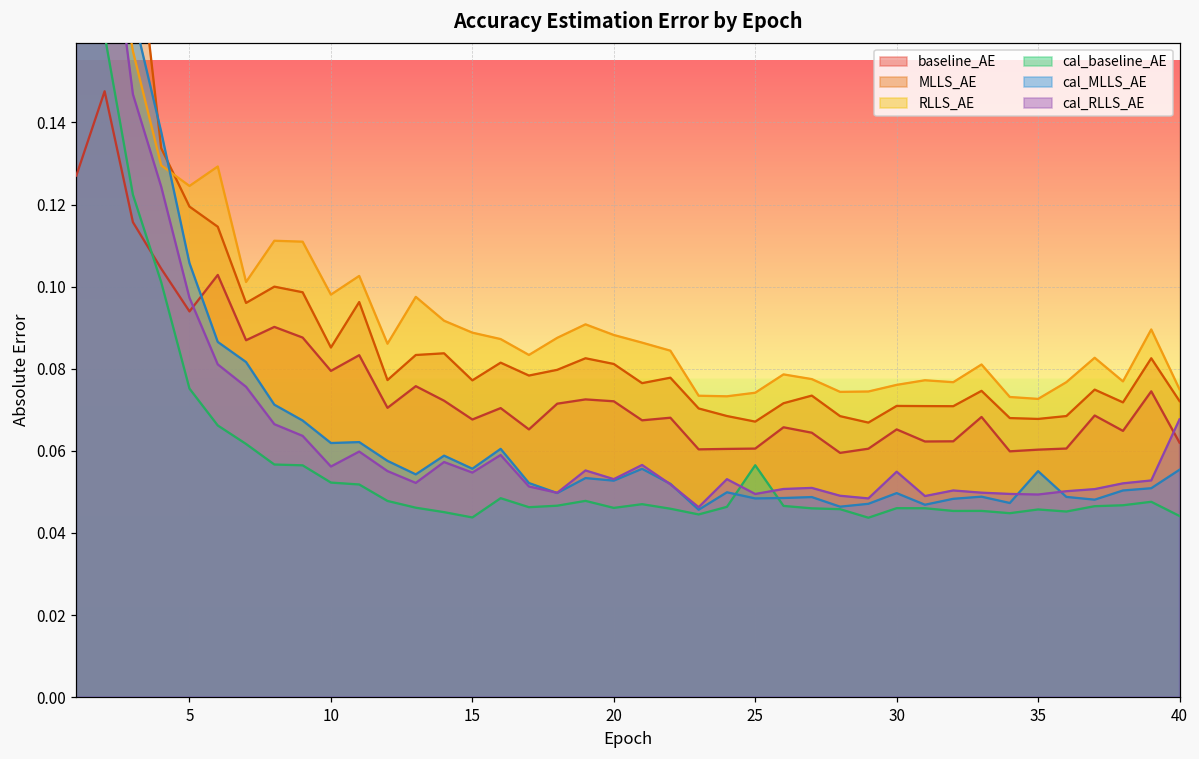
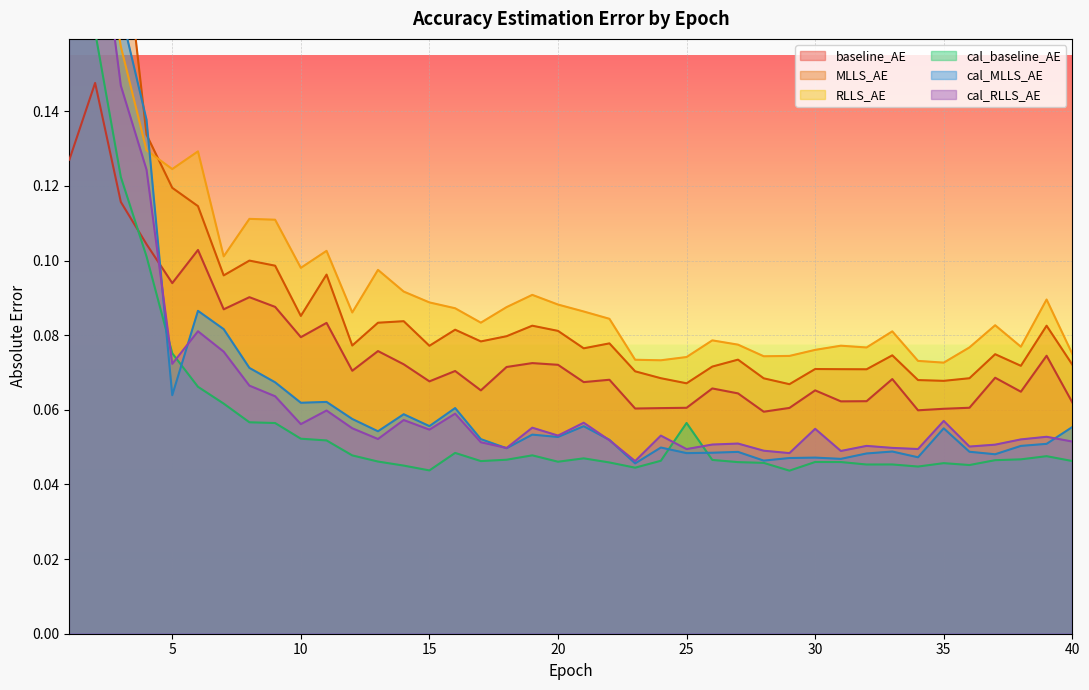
cal_MLLS_AE, 5: 0.106 -> 0.064
cal_RLLS_AE, 5: 0.097 -> 0.072
cal_MLLS_AE, 30: 0.050 -> 0.047
cal_RLLS_AE, 35: 0.049 -> 0.057
cal_baseline_AE, 40: 0.044 -> 0.046
cal_RLLS_AE, 40: 0.068 -> 0.051
